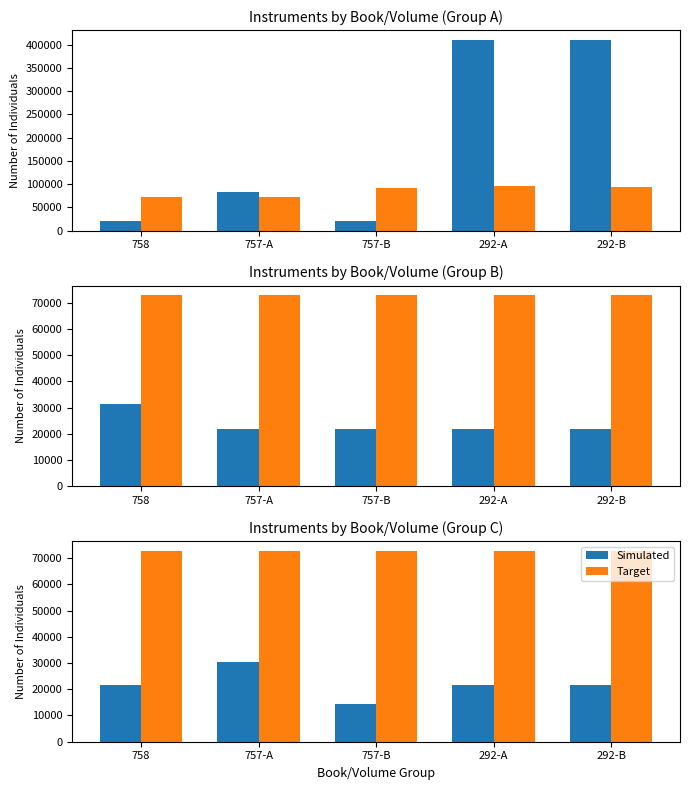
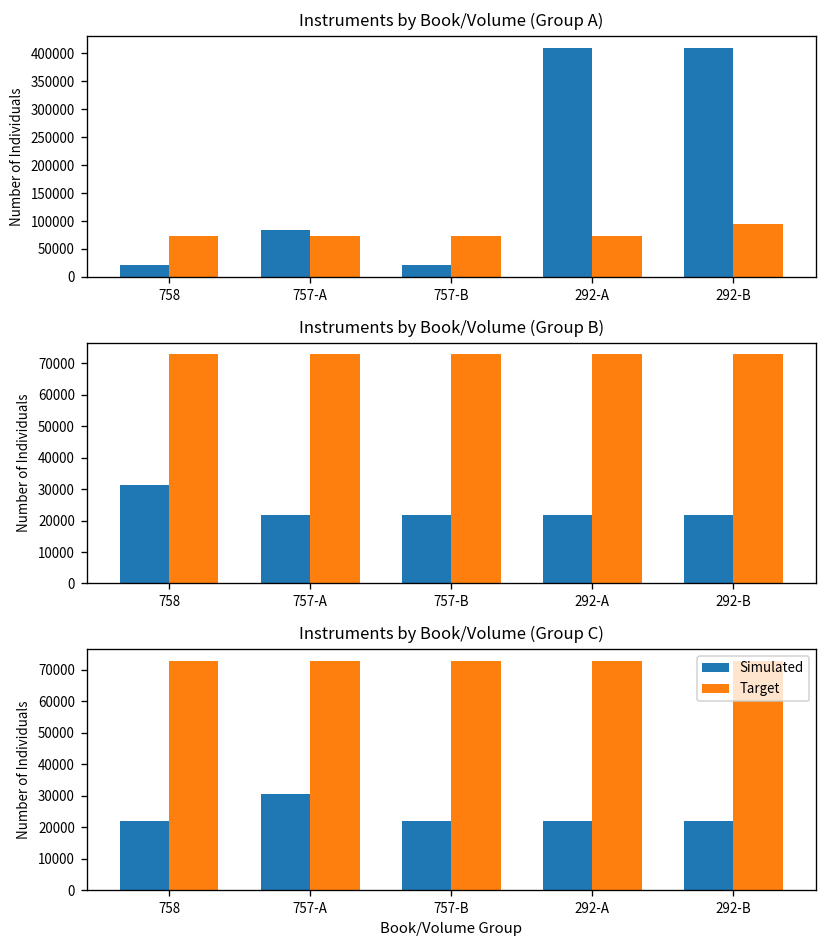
Instruments by Book/Volume (Group A), Target, 757-B: 90000 -> 70000
Instruments by Book/Volume (Group A), Target, 292-A: 100000 -> 70000
Instruments by Book/Volume (Group C), Simulated, 757-B: 14000 -> 22000
